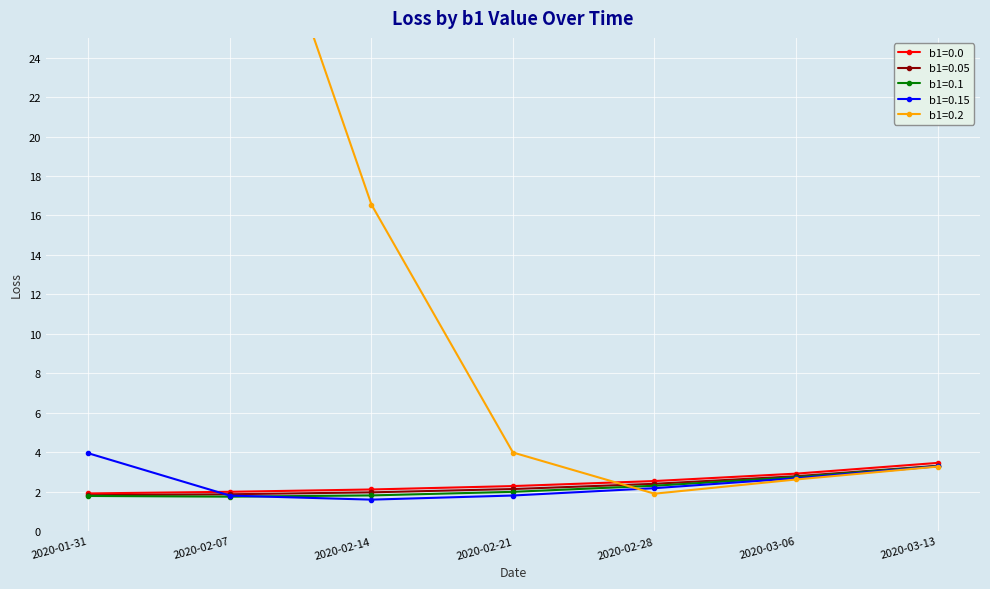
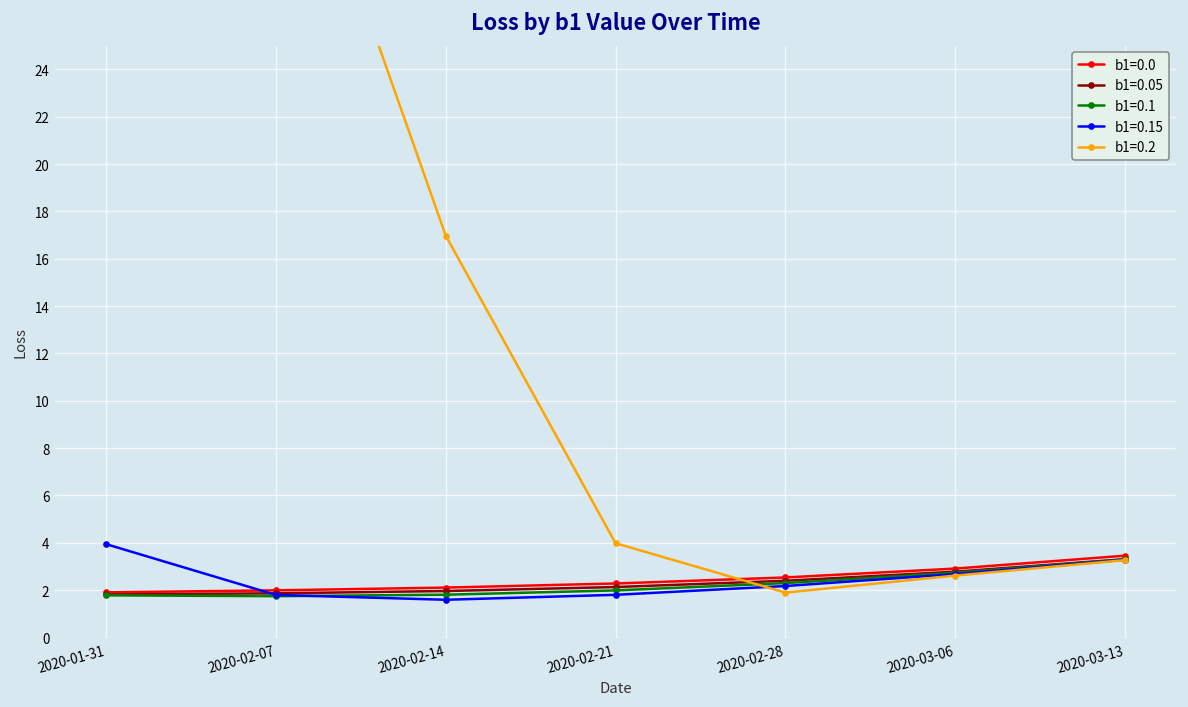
b1=0.2, 2020-02-14: 16.6 -> 17.0
